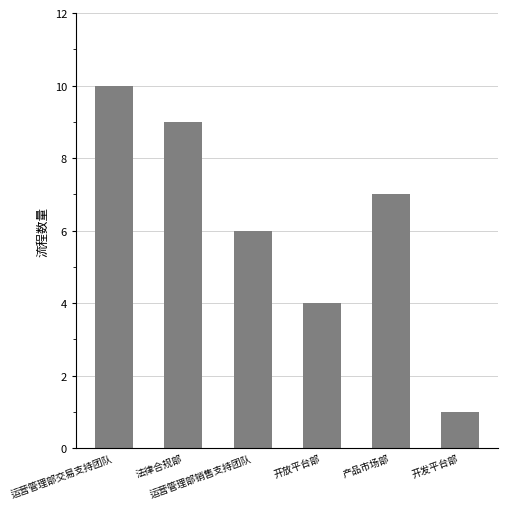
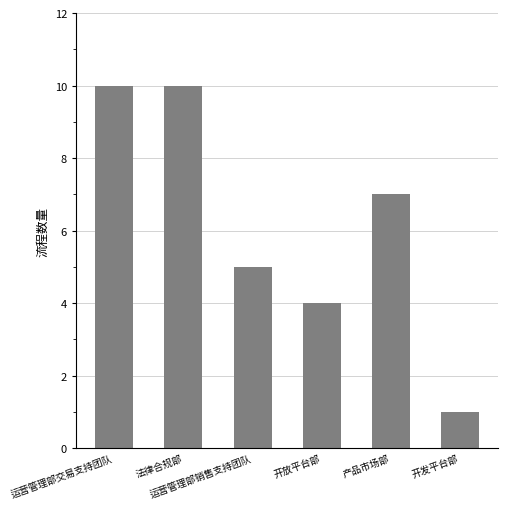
法律合规部: 9 -> 10
运营管理部销售支持团队: 6 -> 5
